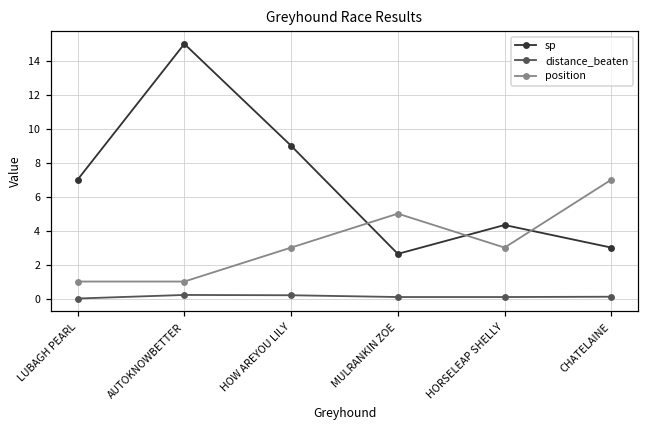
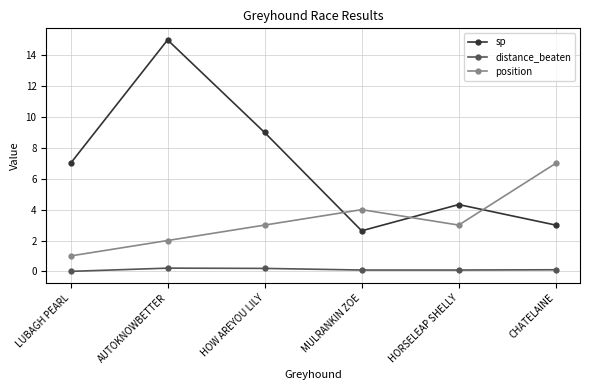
position, AUTOKNOWBETTER: 1 -> 2
position, MULRANKIN ZOE: 5 -> 4
